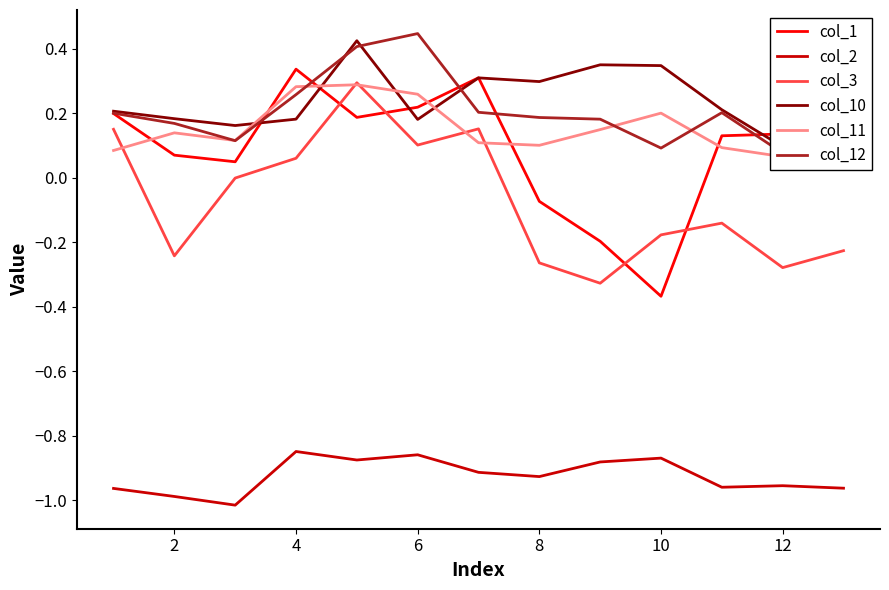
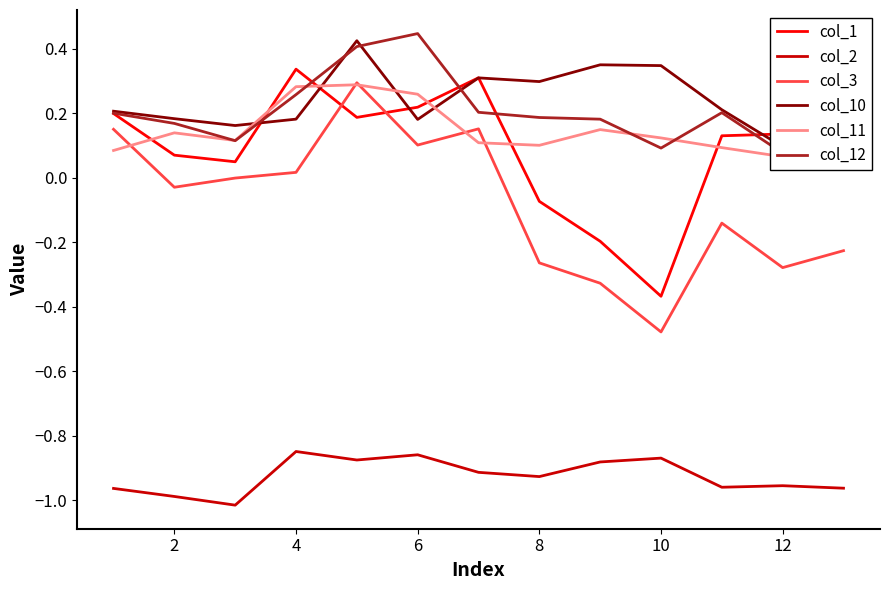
col_3, 2: -0.24 -> -0.03
col_3, 4: 0.06 -> 0.02
col_3, 10: -0.18 -> -0.48
col_11, 10: 0.20 -> 0.12
